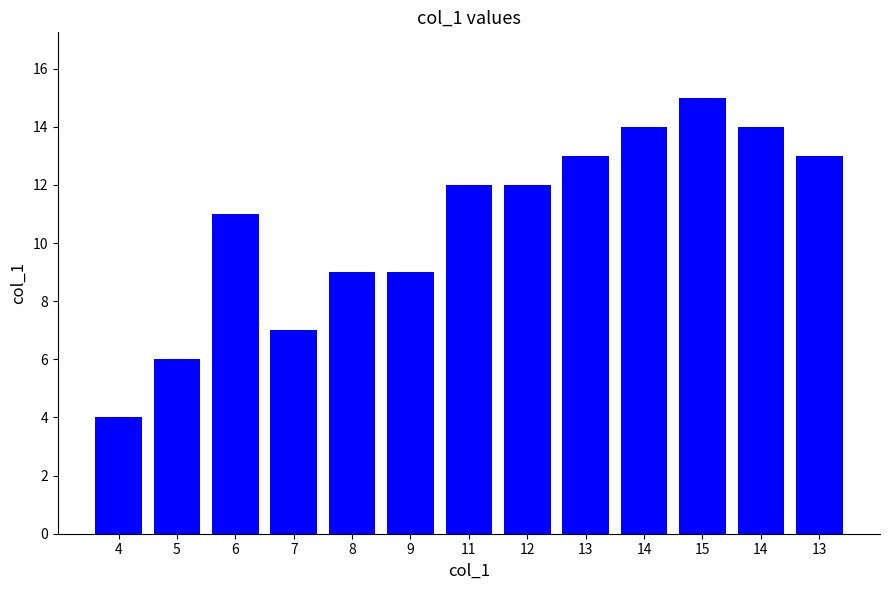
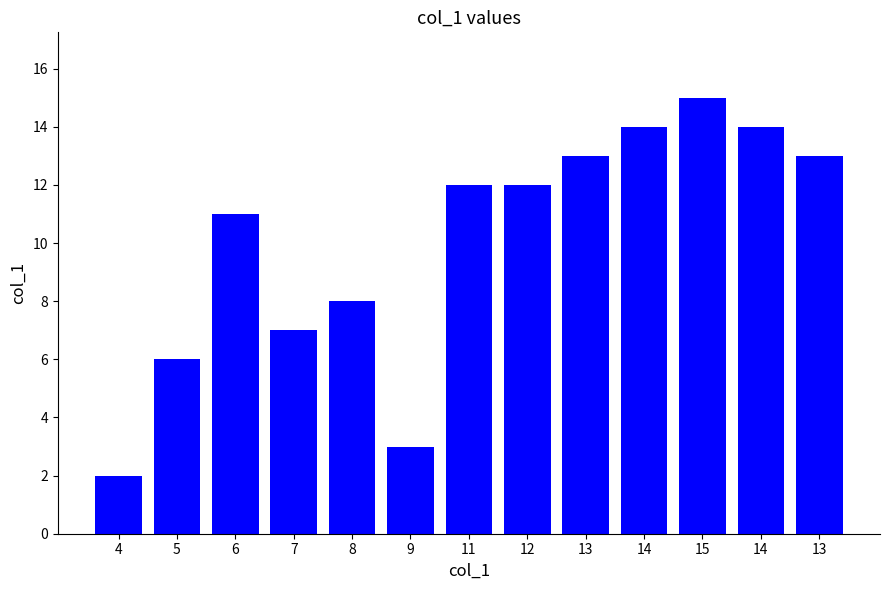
4: 4 -> 2
8: 9 -> 8
9: 9 -> 3
